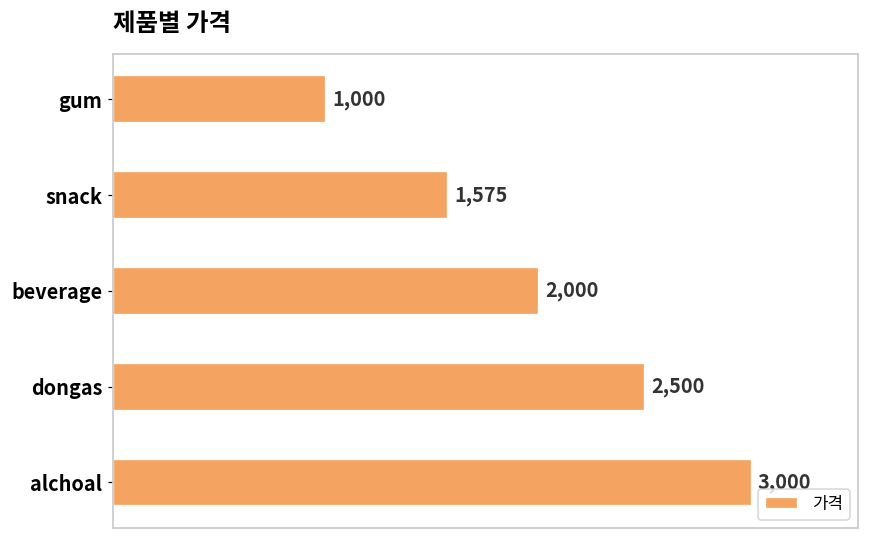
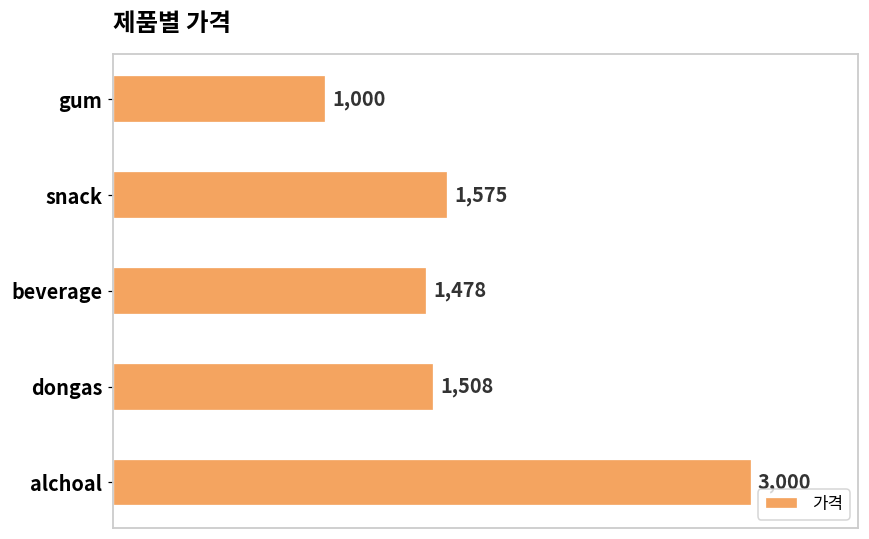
beverage: 2,000 -> 1,478
dongas: 2,500 -> 1,508
